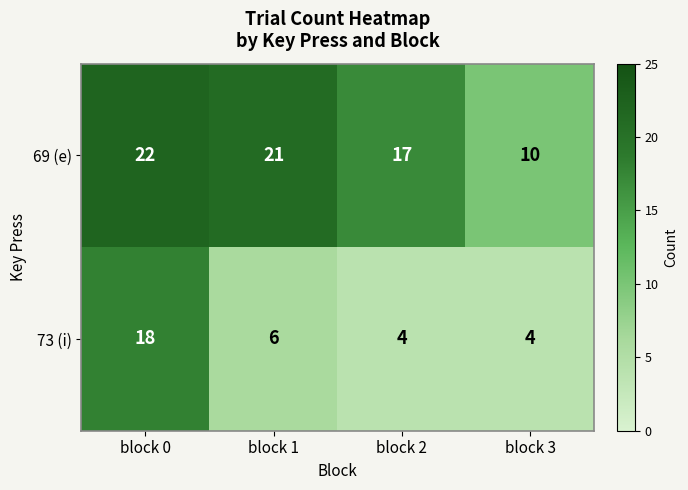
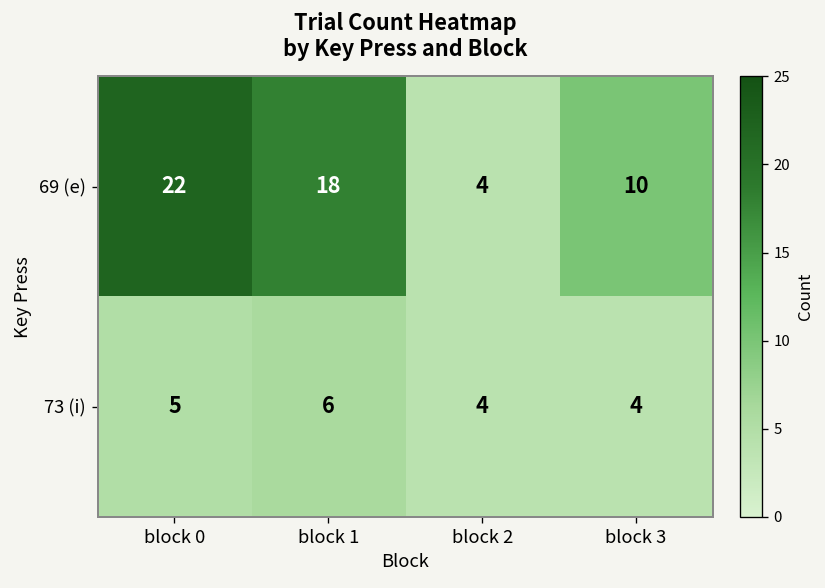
69 (e), block 1: 21 -> 18
69 (e), block 2: 17 -> 4
73 (i), block 0: 18 -> 5
